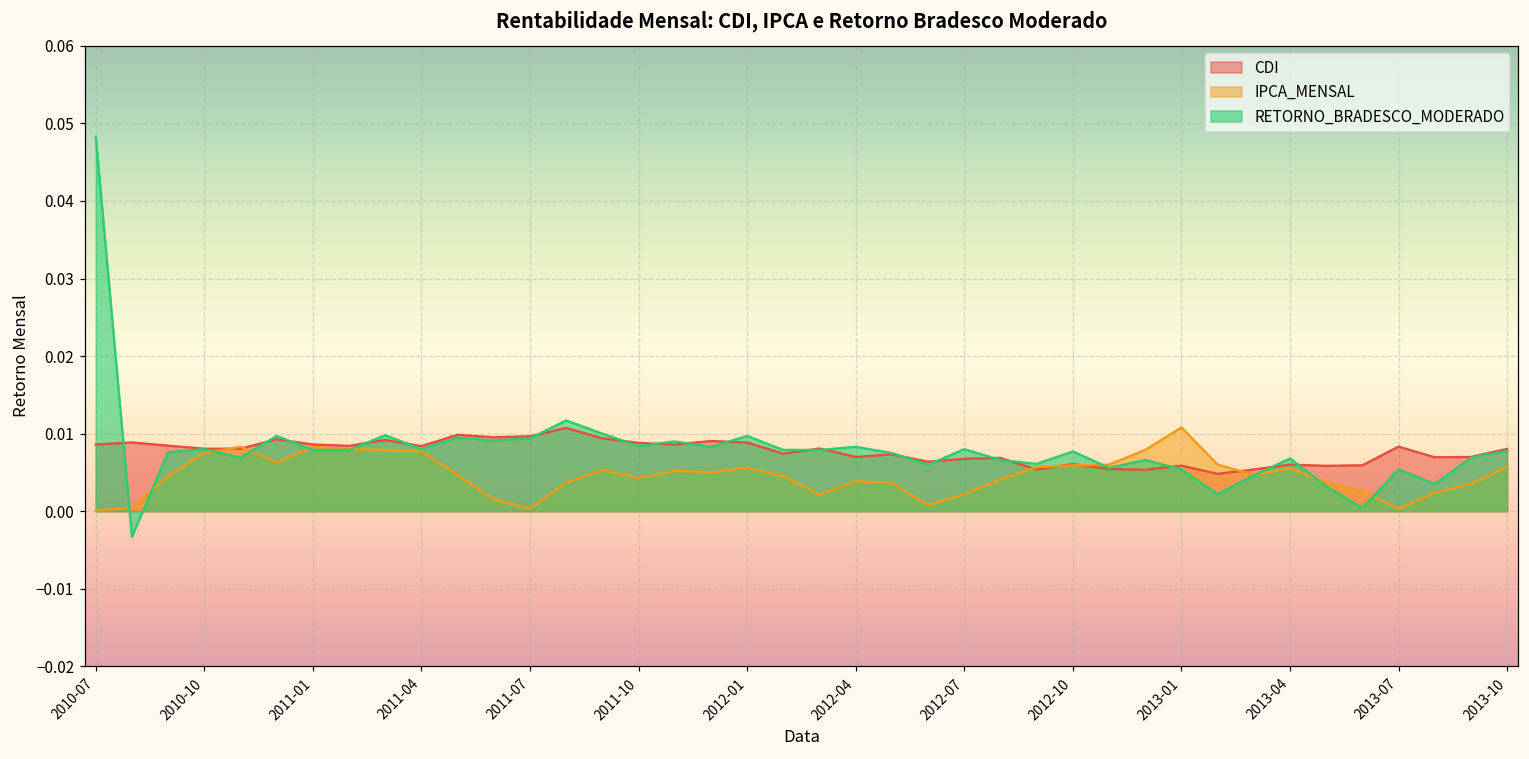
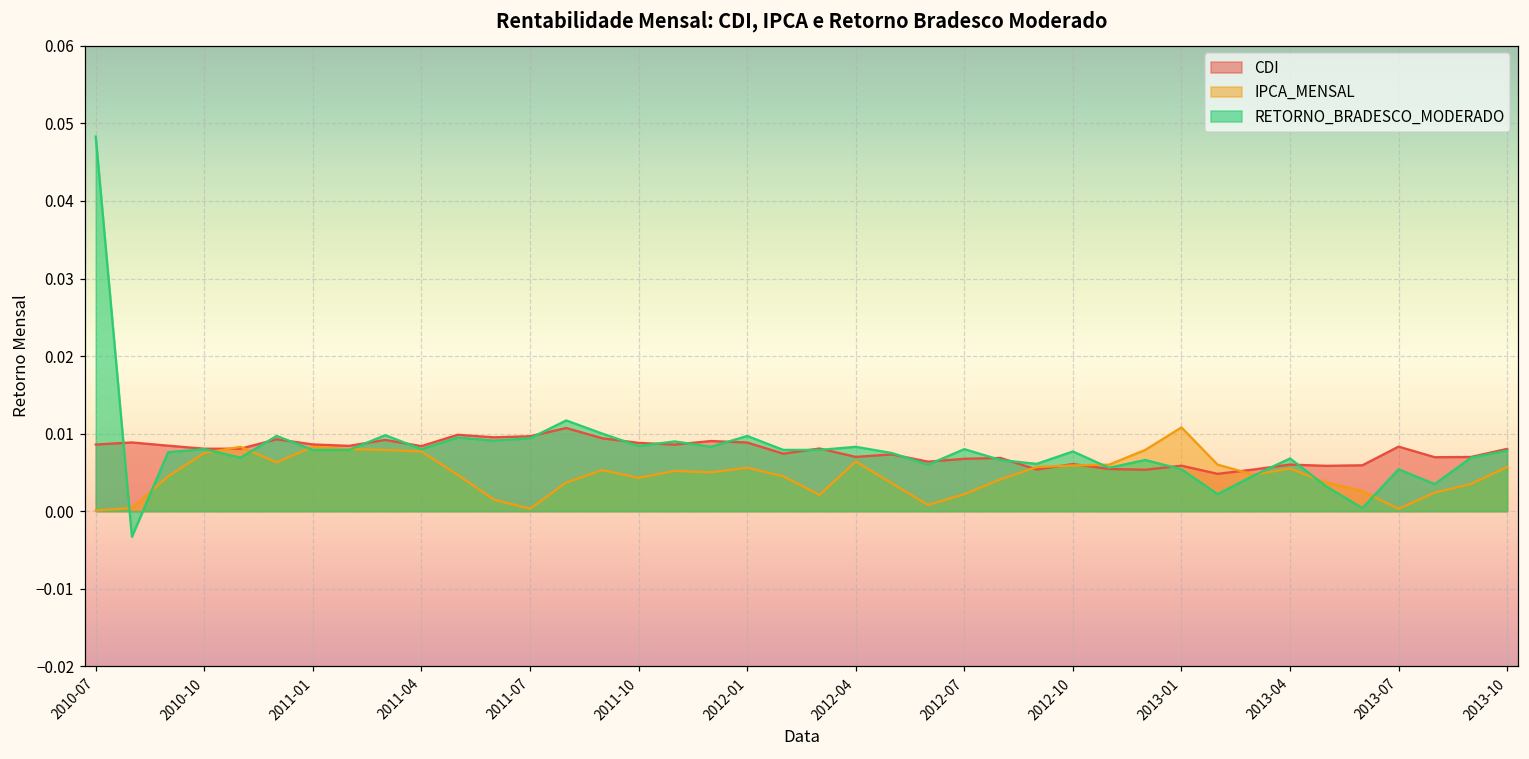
IPCA_MENSAL, 2012-04: 0.004 -> 0.006
